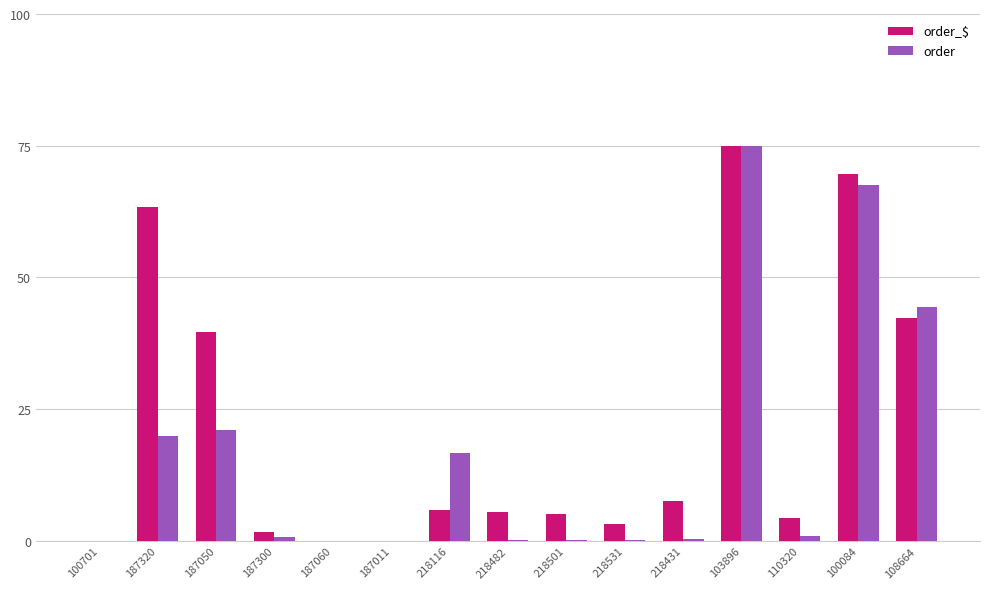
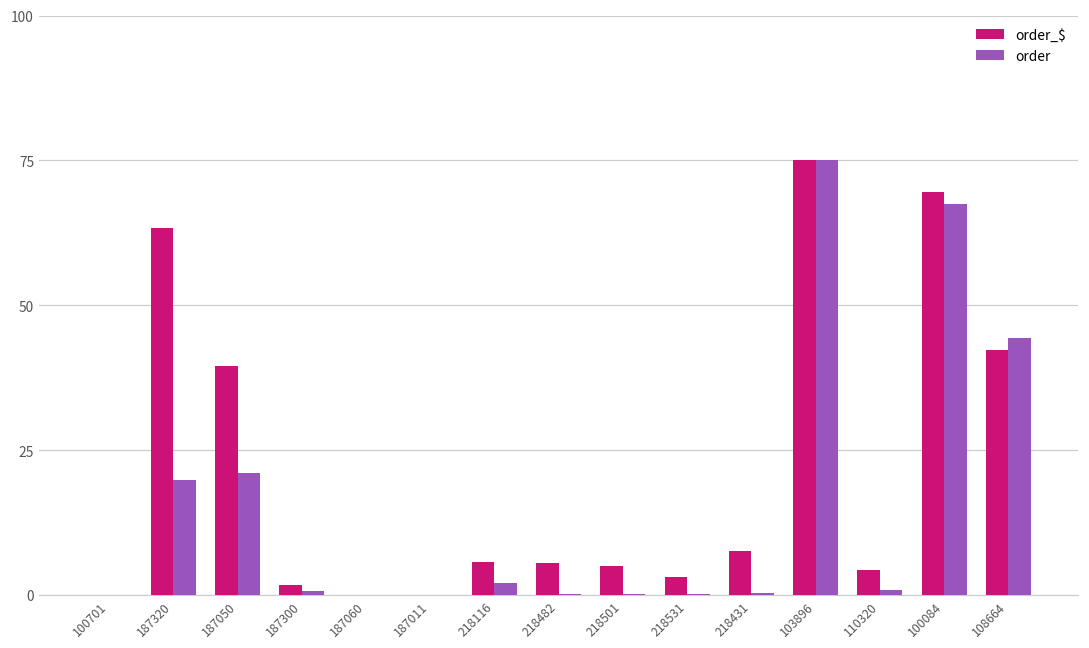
order, 218116: 17 -> 2
